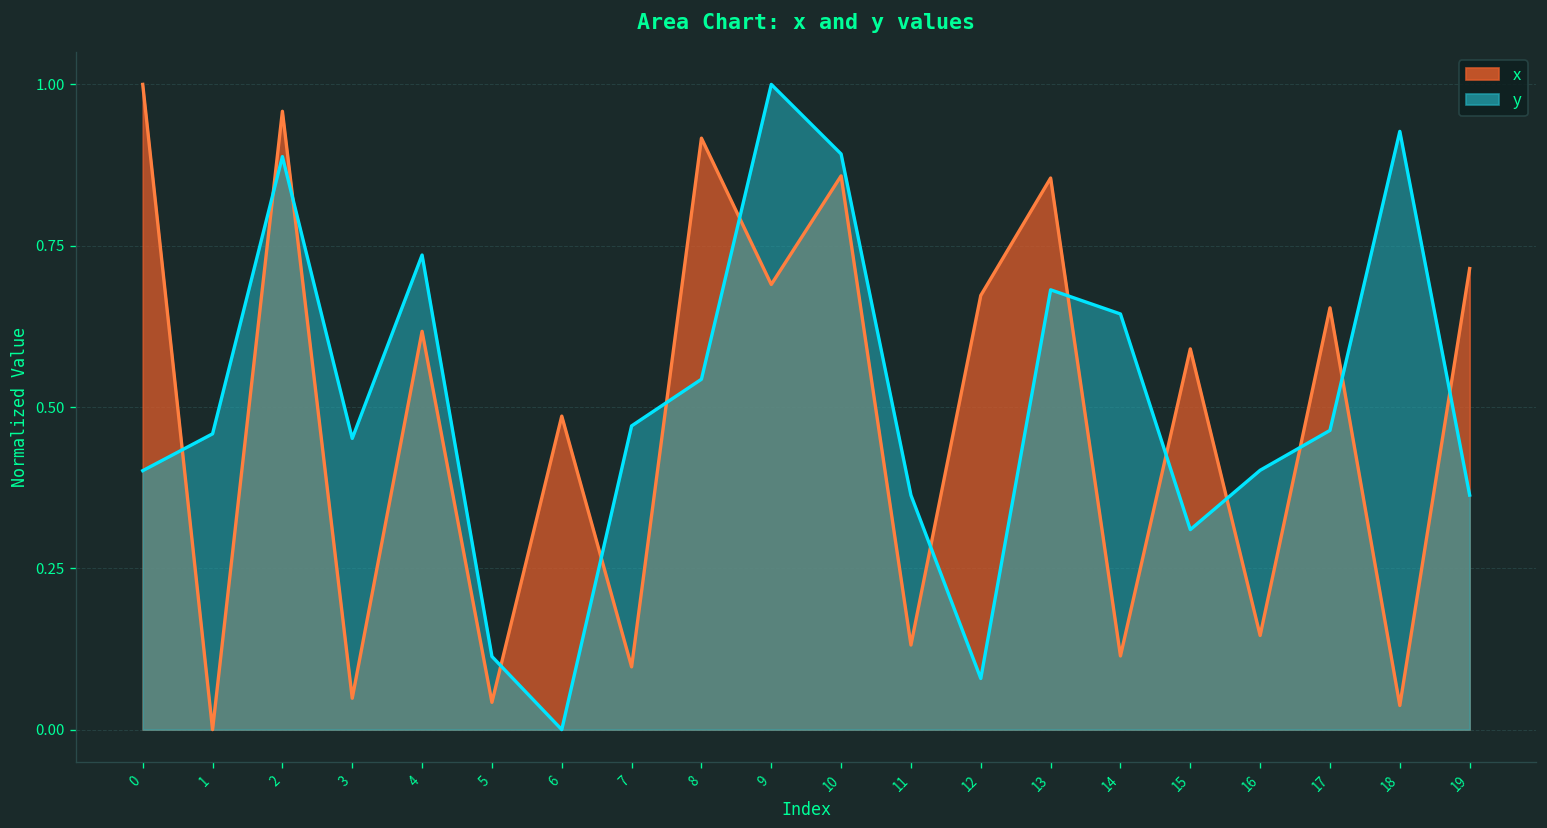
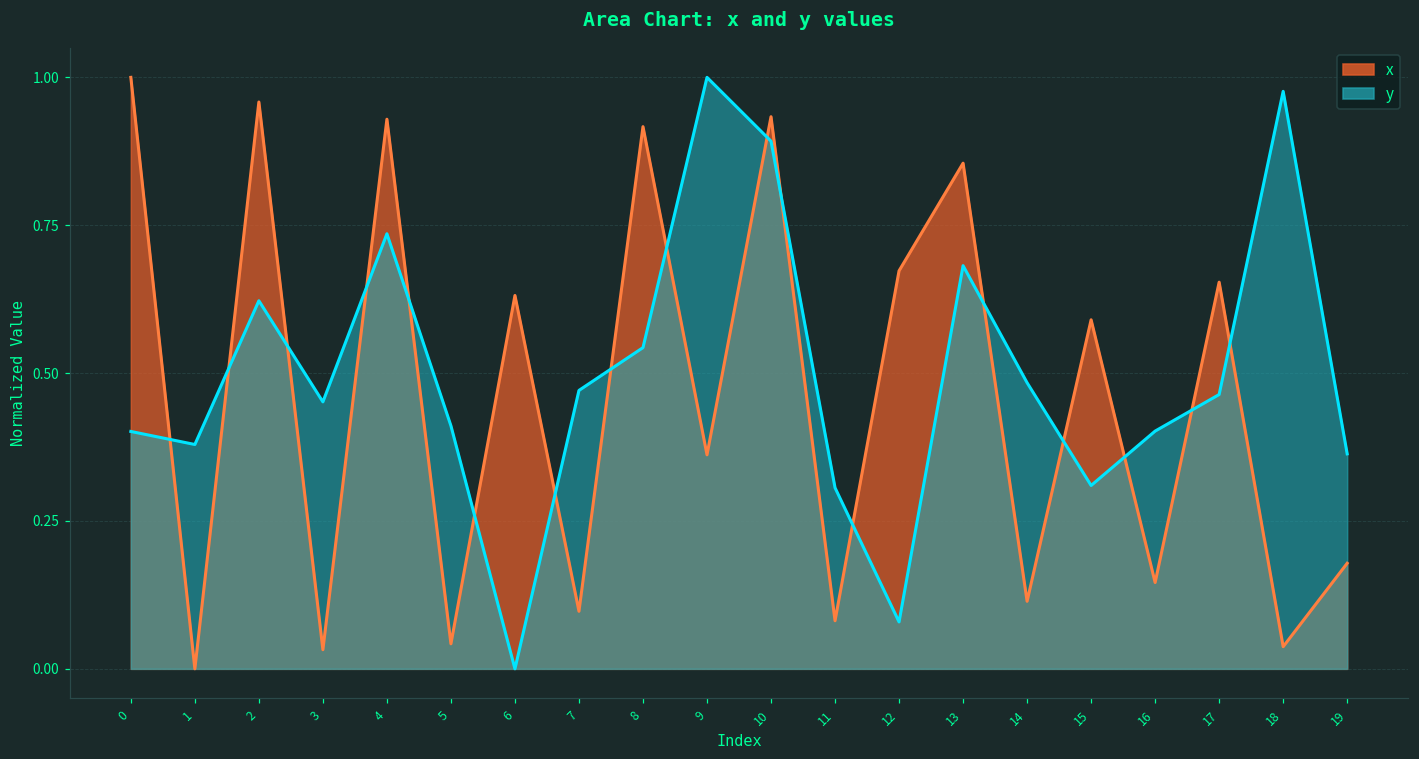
y, 1: 0.46 -> 0.38
y, 2: 0.89 -> 0.62
x, 3: 0.05 -> 0.03
x, 4: 0.62 -> 0.93
y, 5: 0.11 -> 0.41
x, 6: 0.49 -> 0.63
x, 9: 0.69 -> 0.36
x, 10: 0.86 -> 0.93
x, 11: 0.13 -> 0.08
y, 11: 0.36 -> 0.31
y, 14: 0.64 -> 0.48
y, 18: 0.93 -> 0.98
x, 19: 0.71 -> 0.18
